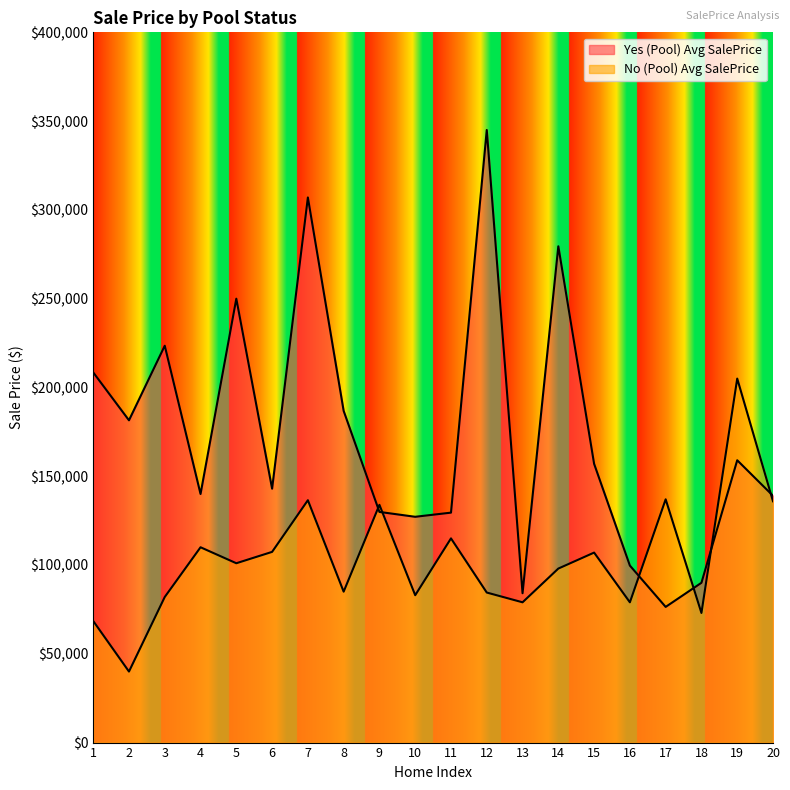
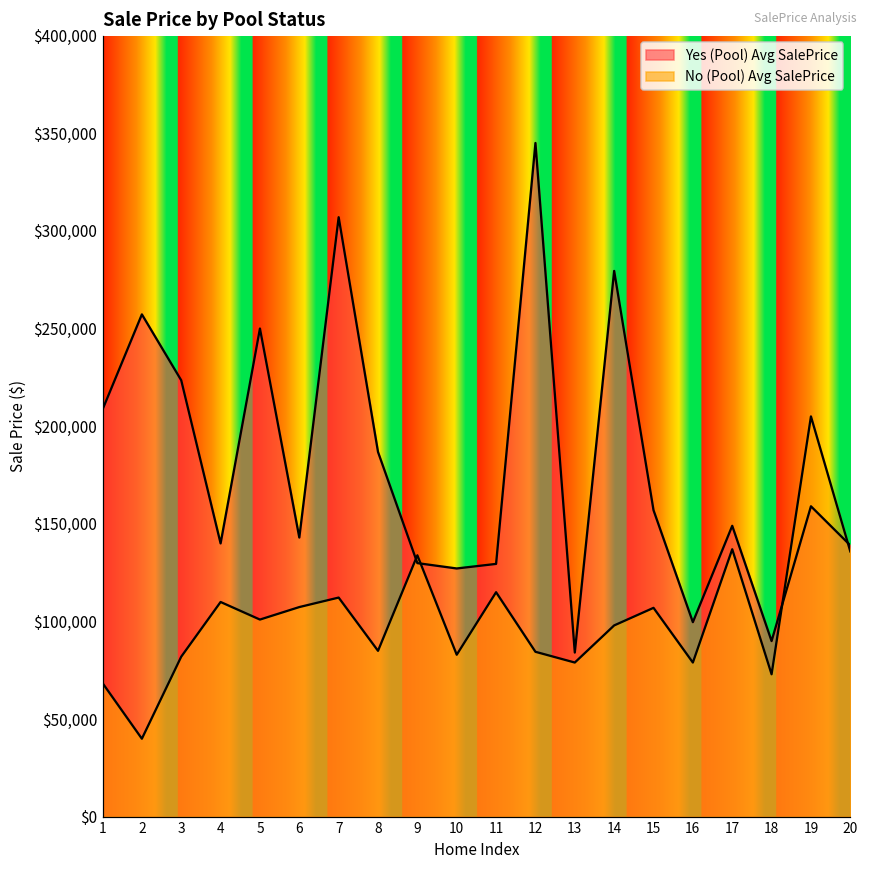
Yes (Pool) Avg SalePrice, 2: $182,000 -> $257,000
No (Pool) Avg SalePrice, 7: $137,000 -> $112,000
Yes (Pool) Avg SalePrice, 17: $76,000 -> $149,000
